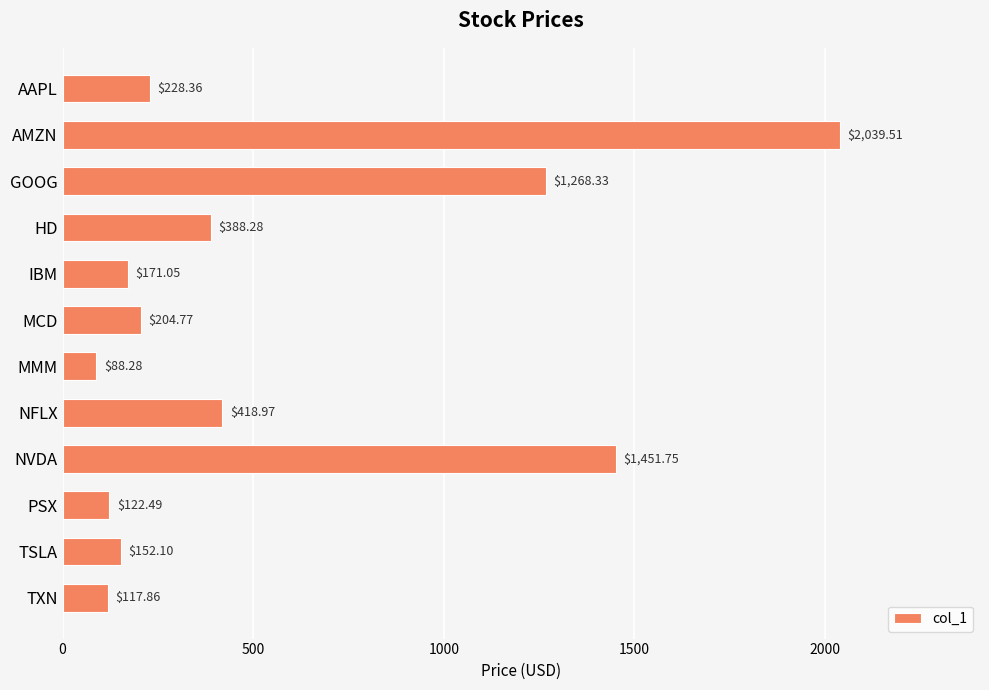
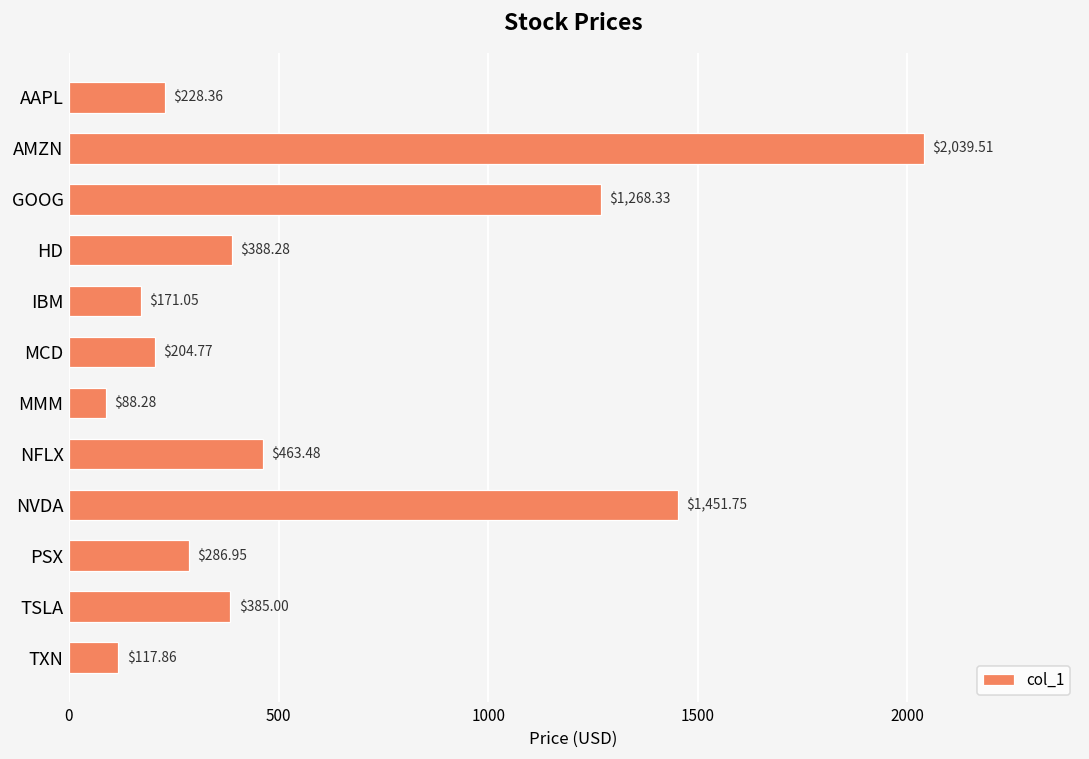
NFLX: $418.97 -> $463.48
PSX: $122.49 -> $286.95
TSLA: $152.10 -> $385.00
